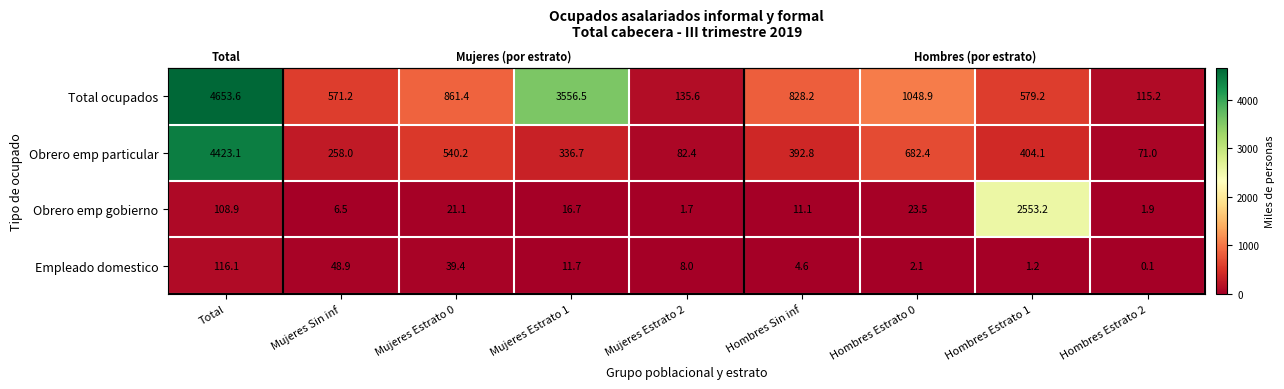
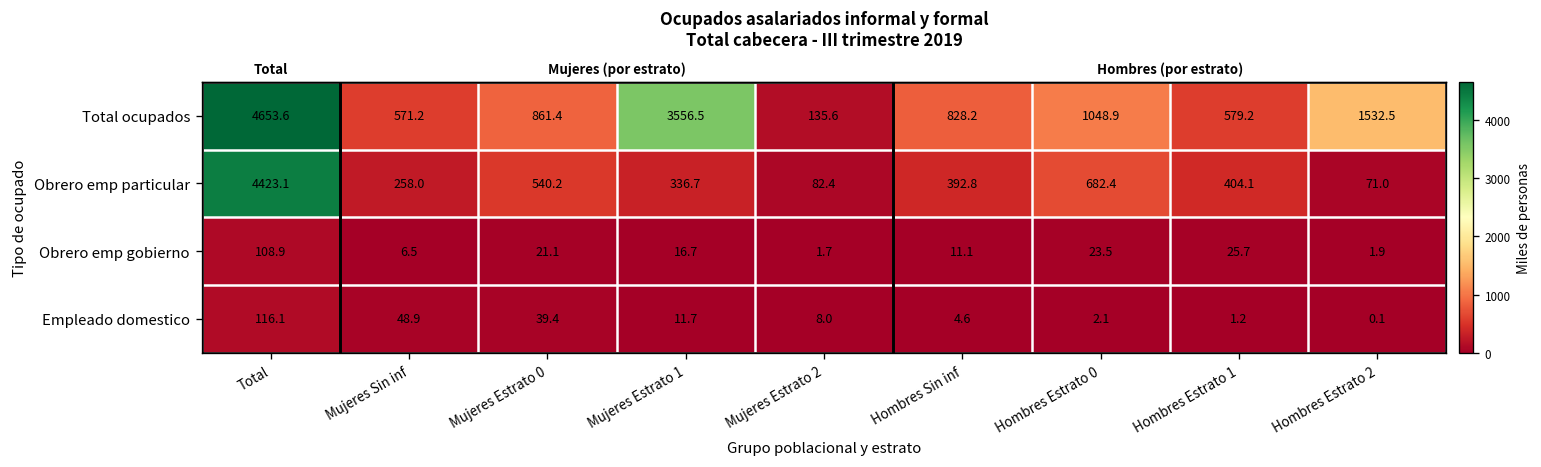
Total ocupados, Hombres Estrato 2: 115.2 -> 1532.5
Obrero emp gobierno, Hombres Estrato 1: 2553.2 -> 25.7
